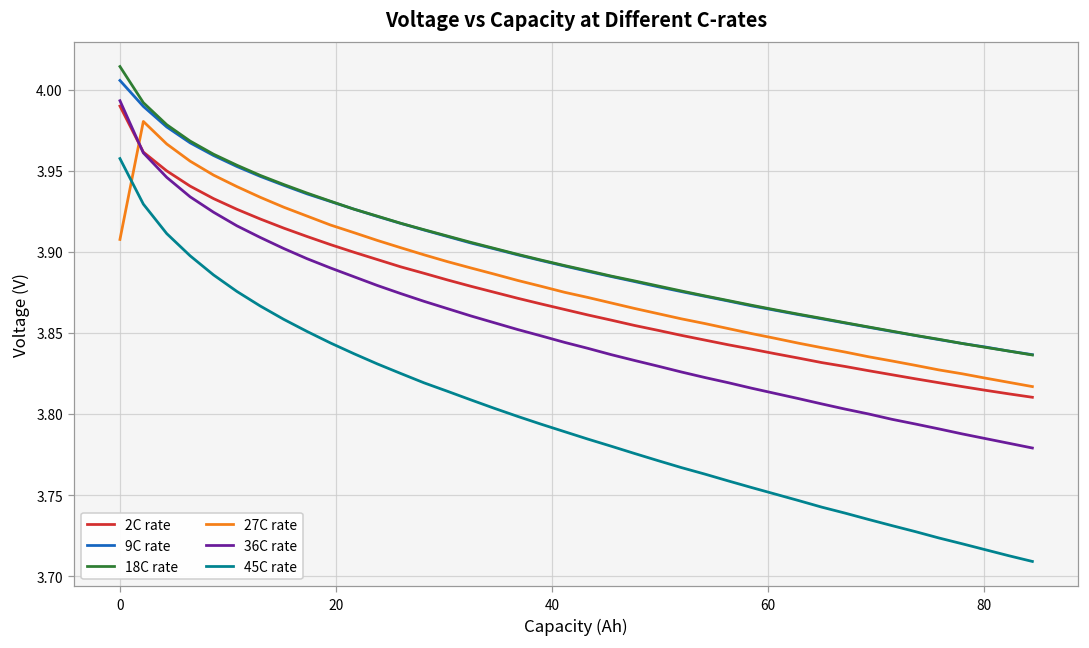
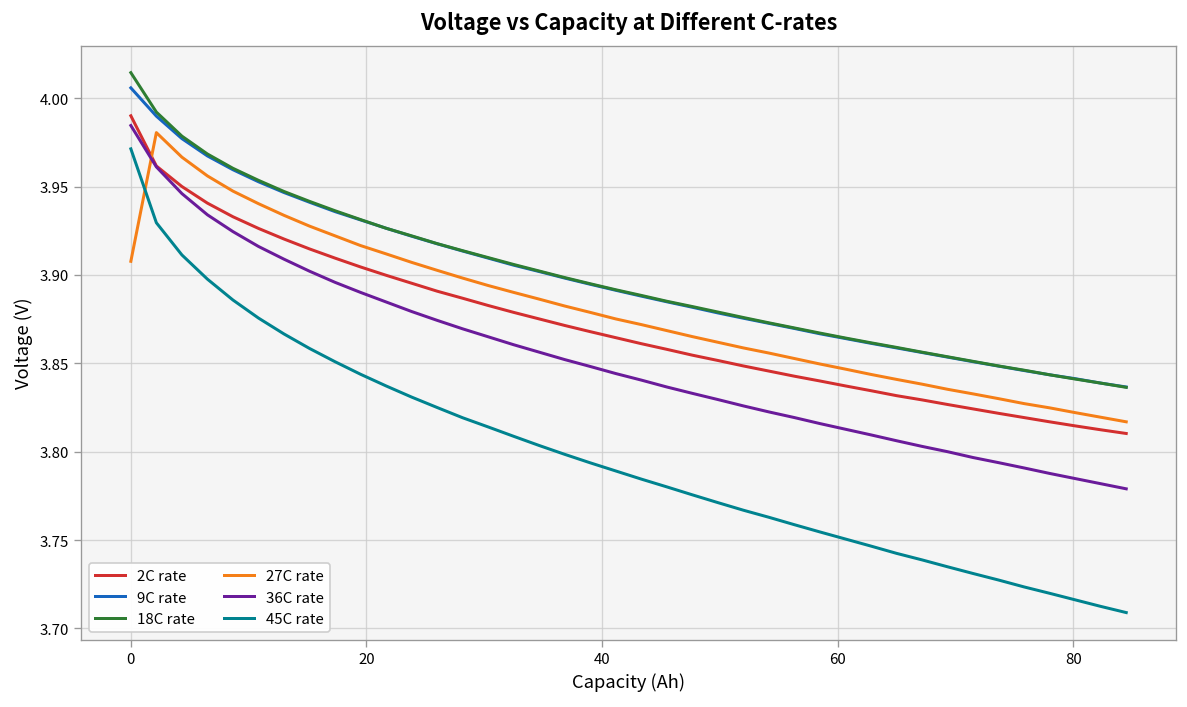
36C rate, 0: 3.993 -> 3.985
45C rate, 0: 3.958 -> 3.971
